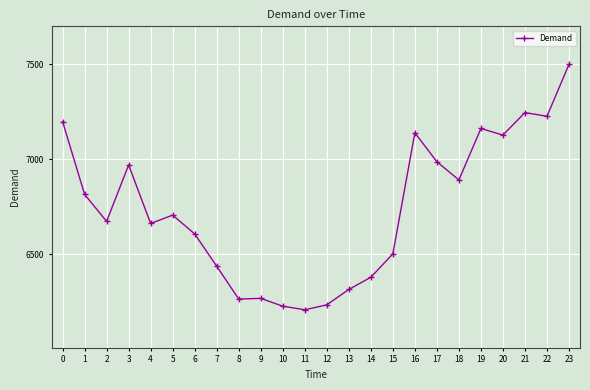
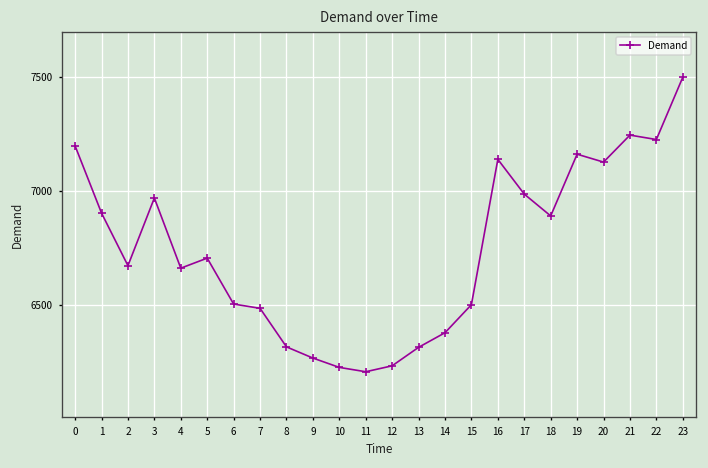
1: 6820 -> 6900
6: 6610 -> 6510
7: 6440 -> 6490
8: 6270 -> 6320
